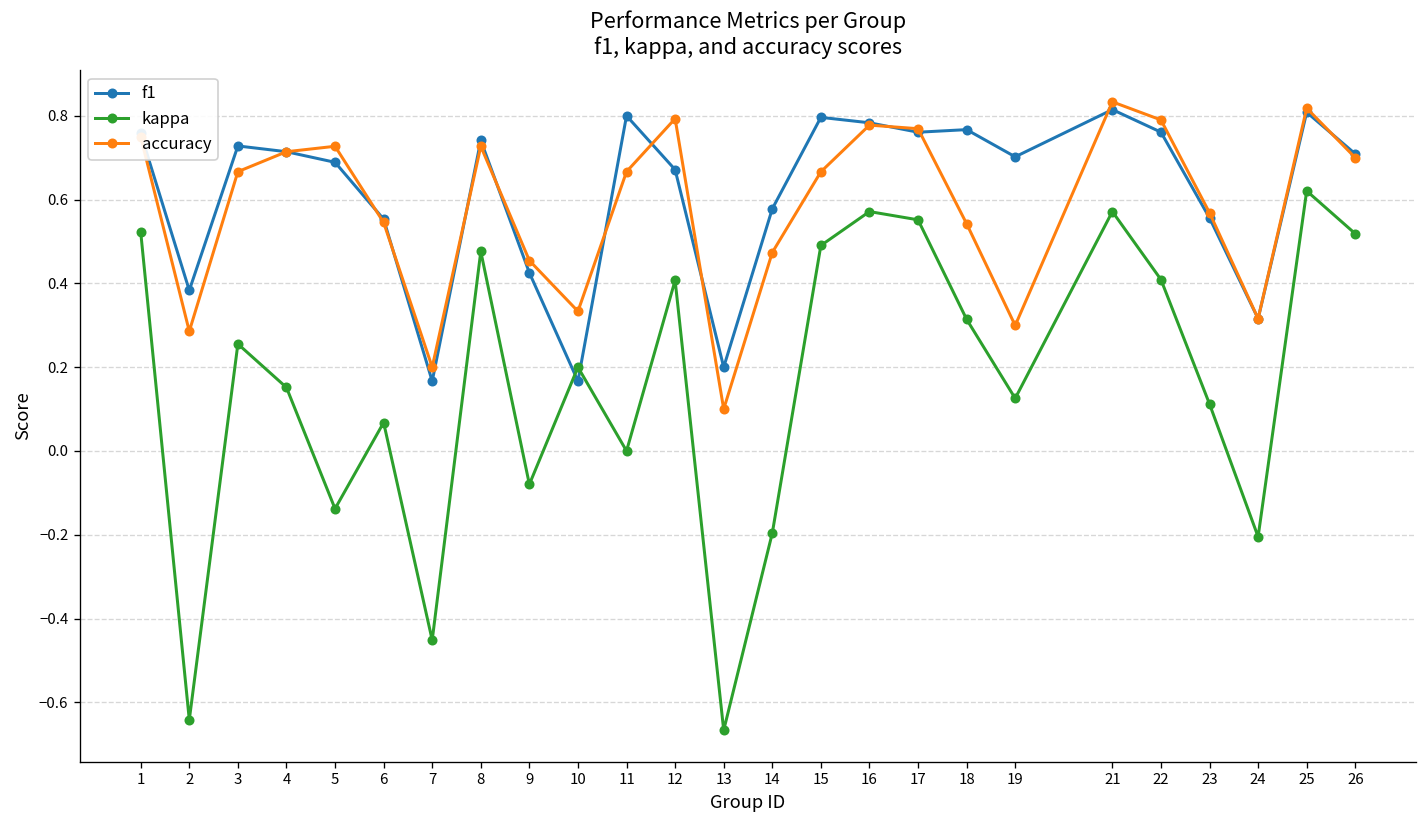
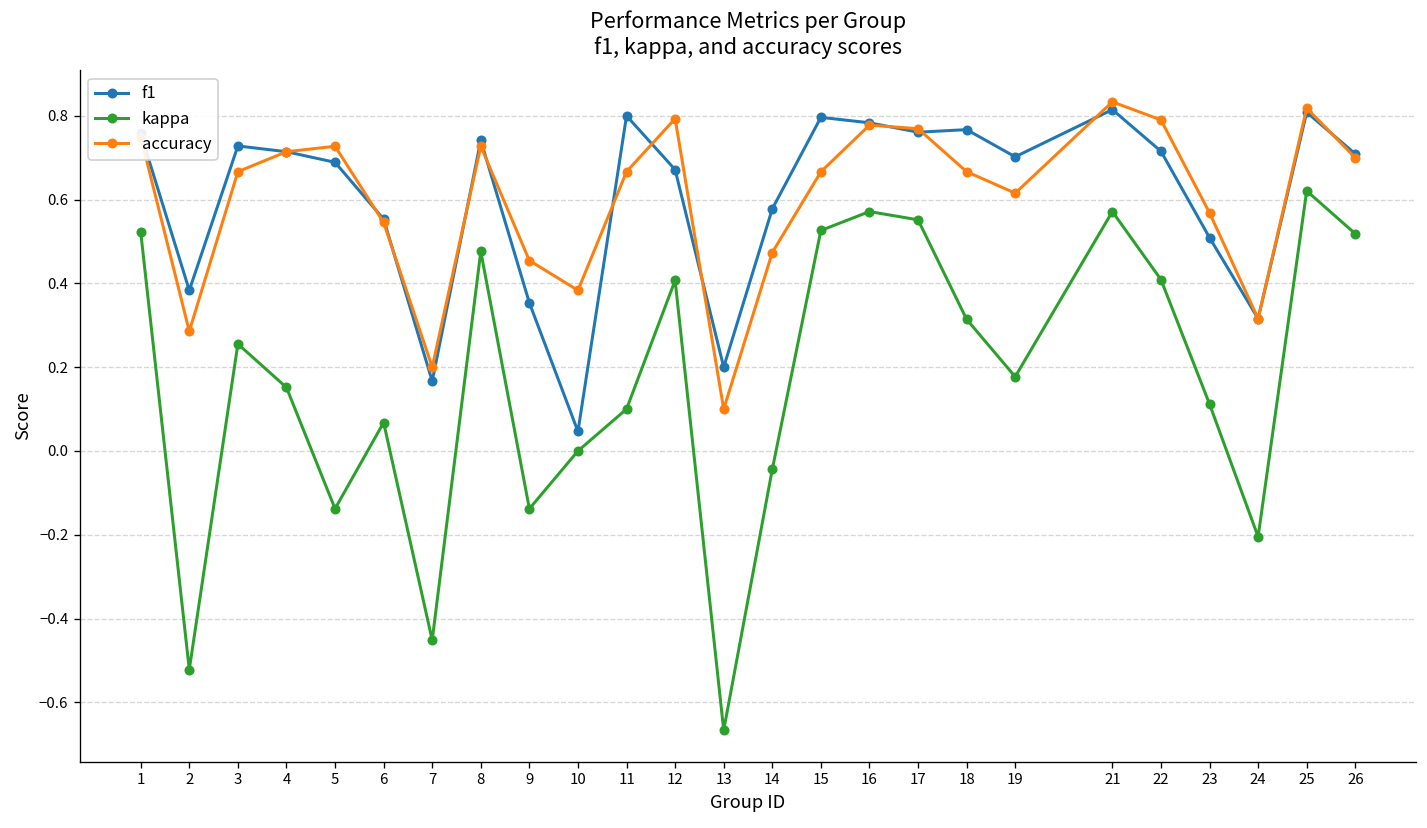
kappa, 2: -0.64 -> -0.52
f1, 9: 0.43 -> 0.35
kappa, 9: -0.08 -> -0.14
f1, 10: 0.17 -> 0.05
kappa, 10: 0.2 -> 0.0
accuracy, 10: 0.33 -> 0.38
kappa, 11: 0.0 -> 0.1
kappa, 14: -0.20 -> -0.04
kappa, 15: 0.49 -> 0.53
accuracy, 18: 0.54 -> 0.67
kappa, 19: 0.13 -> 0.18
accuracy, 19: 0.30 -> 0.62
f1, 22: 0.76 -> 0.72
f1, 23: 0.56 -> 0.51
